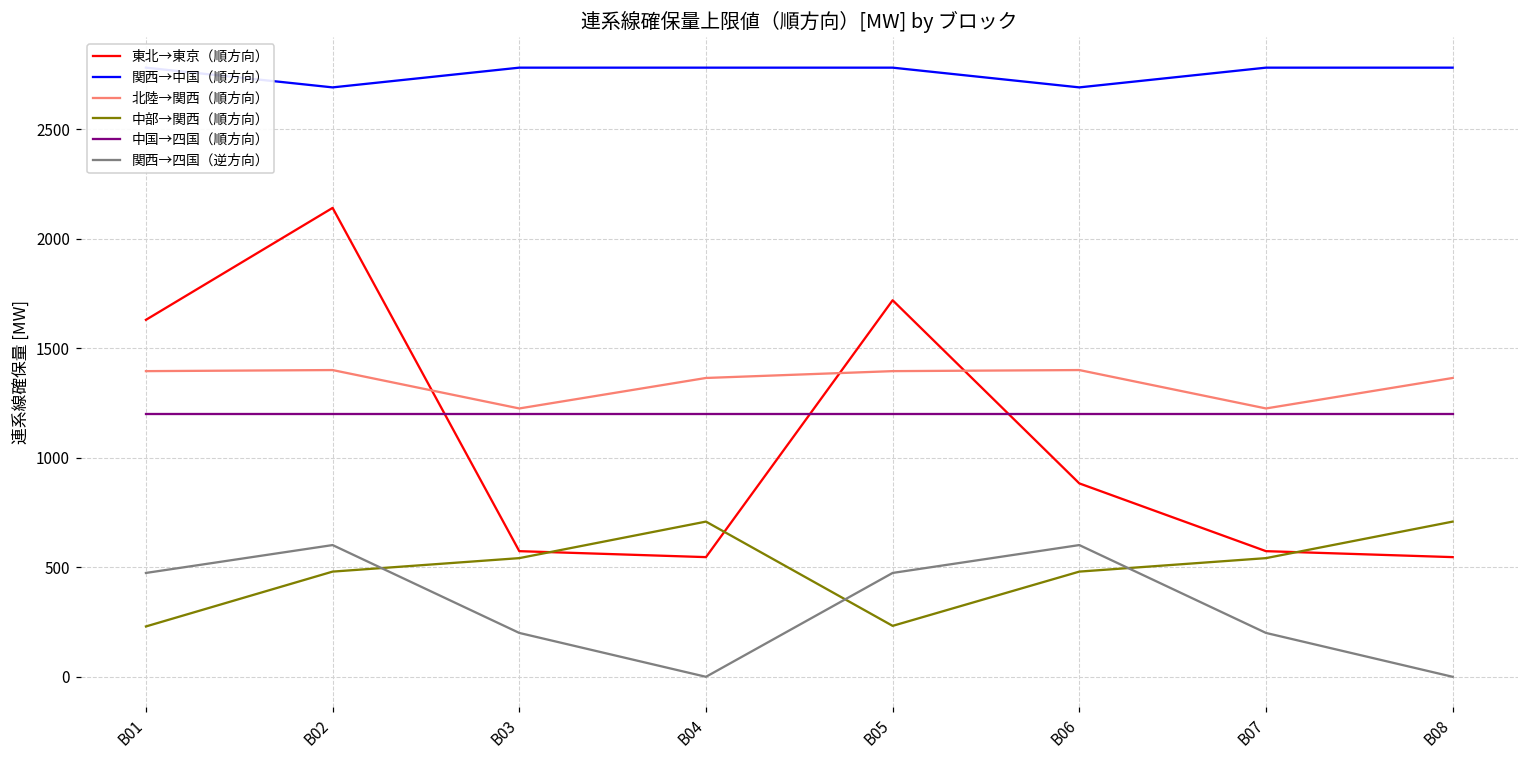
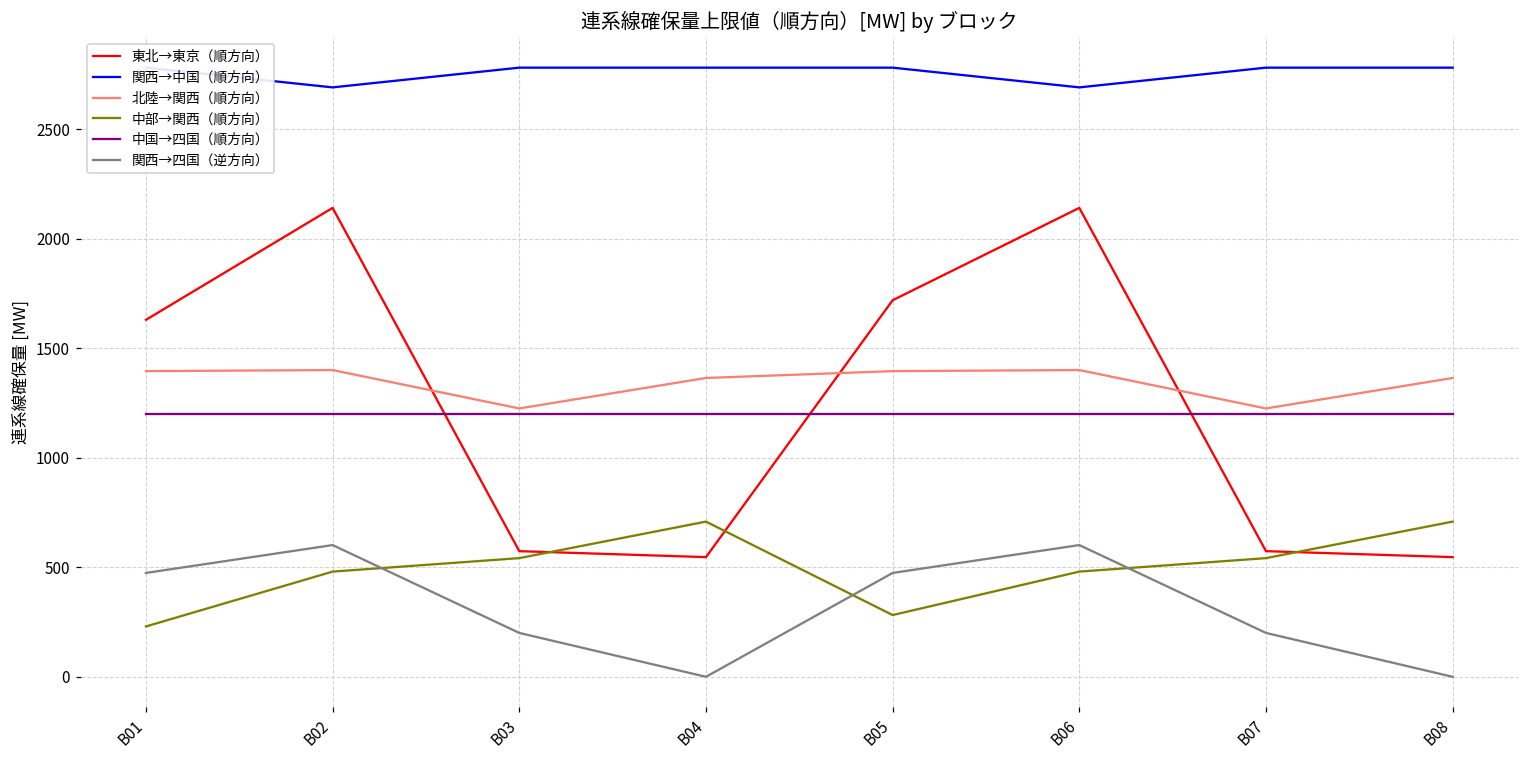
中部→関西（順方向）, B05: 230 -> 280
東北→東京（順方向）, B06: 880 -> 2140
